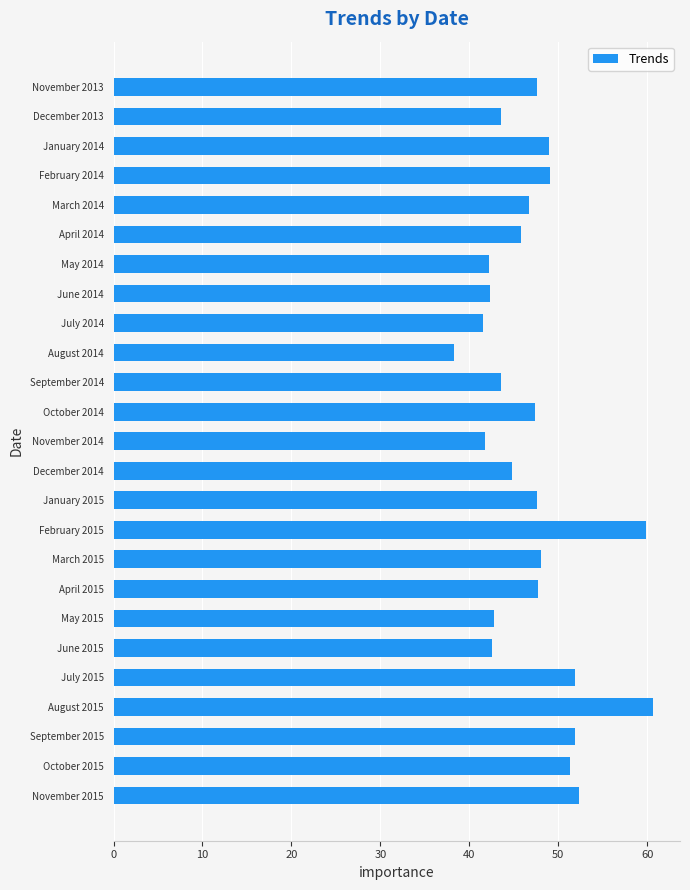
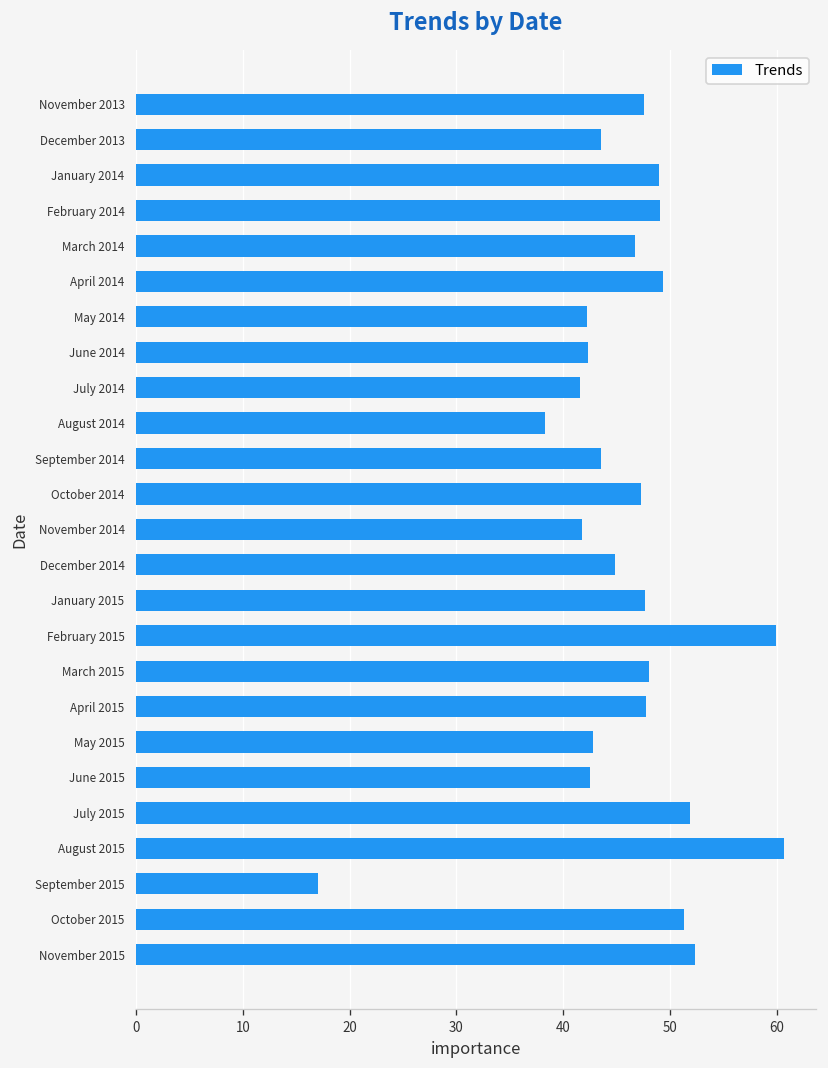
April 2014: 46 -> 49
September 2015: 52 -> 17
